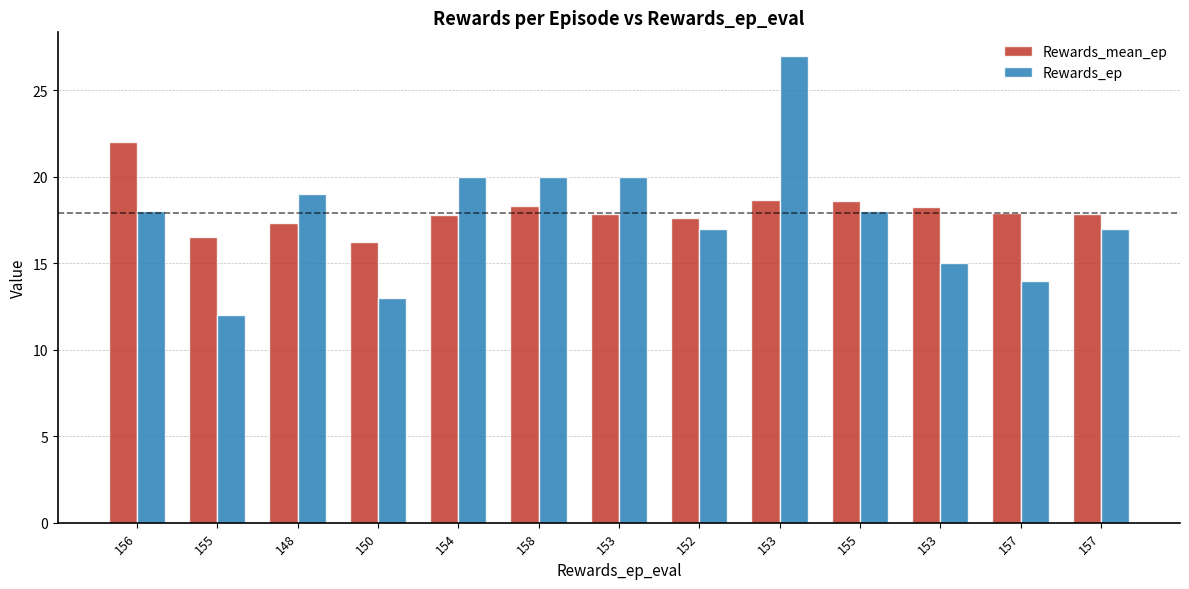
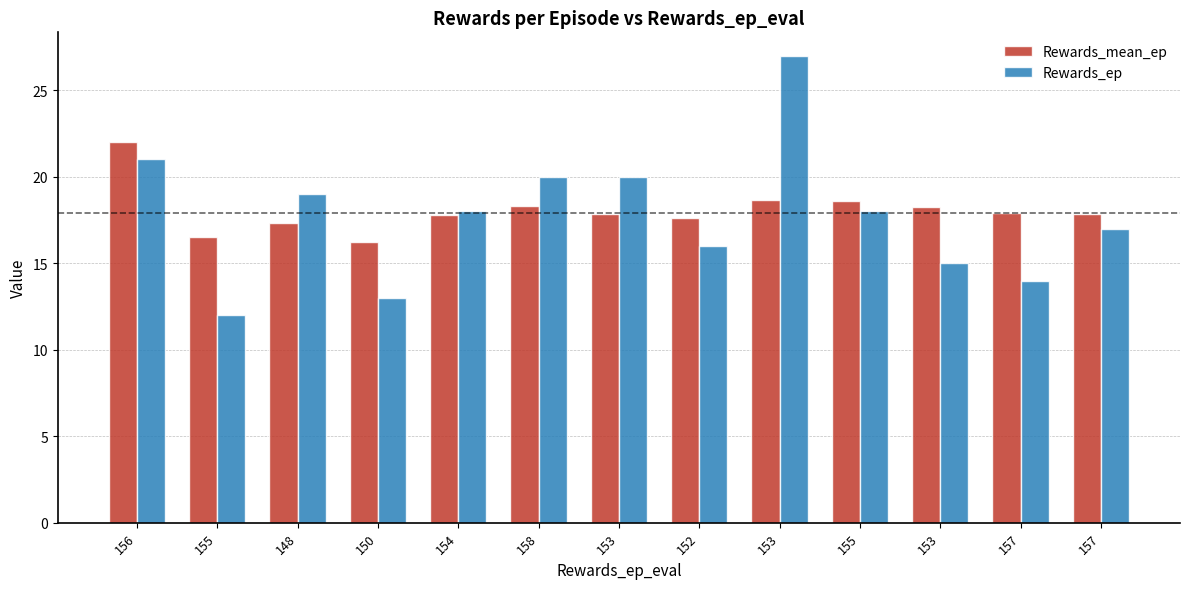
Rewards_ep, 156: 18 -> 21
Rewards_ep, 154: 20 -> 18
Rewards_ep, 152: 17 -> 16
